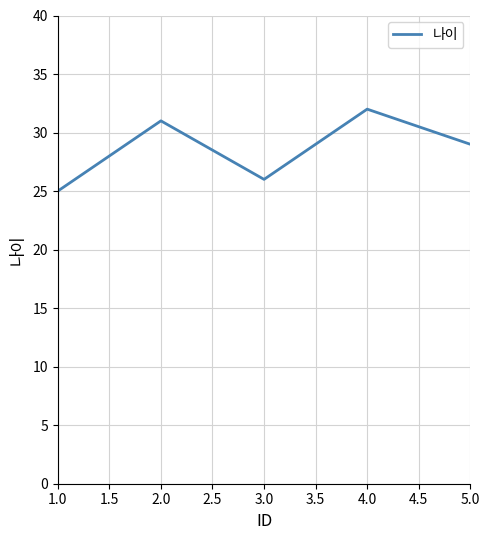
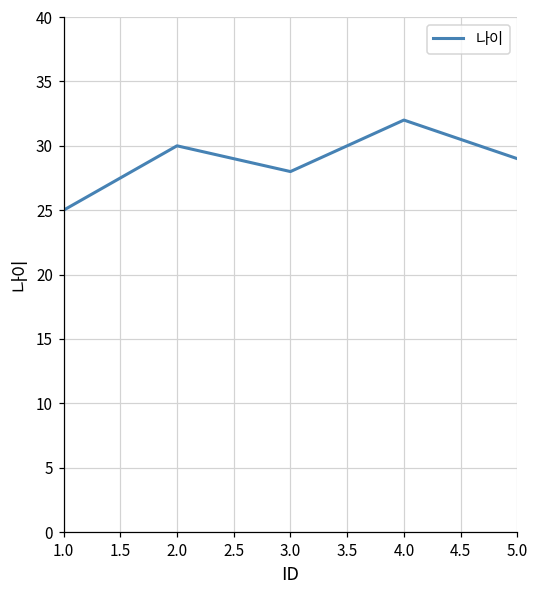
2.0: 31 -> 30
3.0: 26 -> 28
